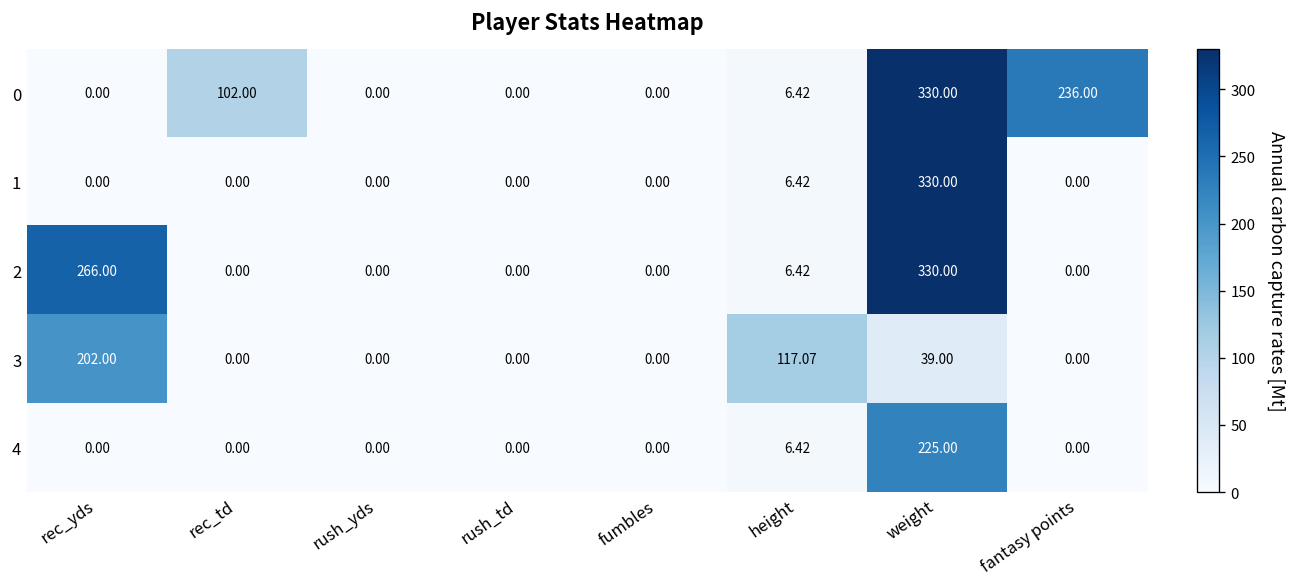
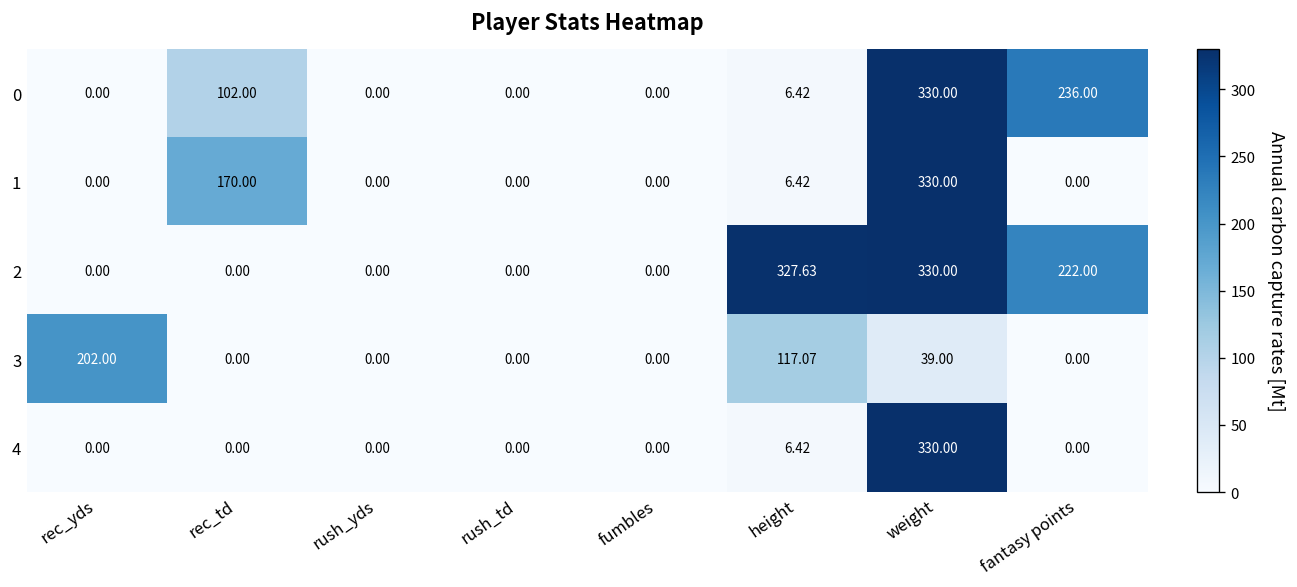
1, rec_td: 0.00 -> 170.00
2, rec_yds: 266.00 -> 0.00
2, height: 6.42 -> 327.63
2, fantasy points: 0.00 -> 222.00
4, weight: 225.00 -> 330.00
